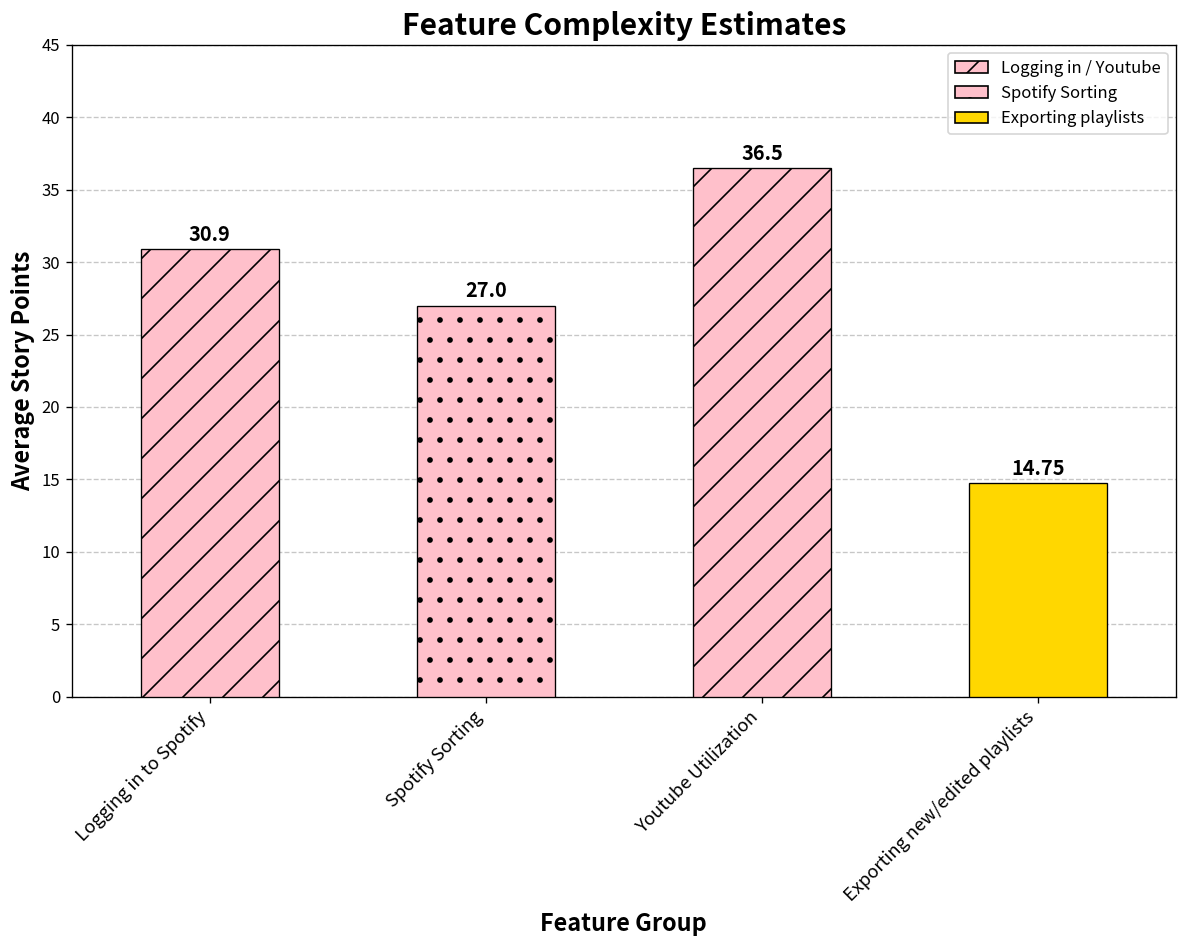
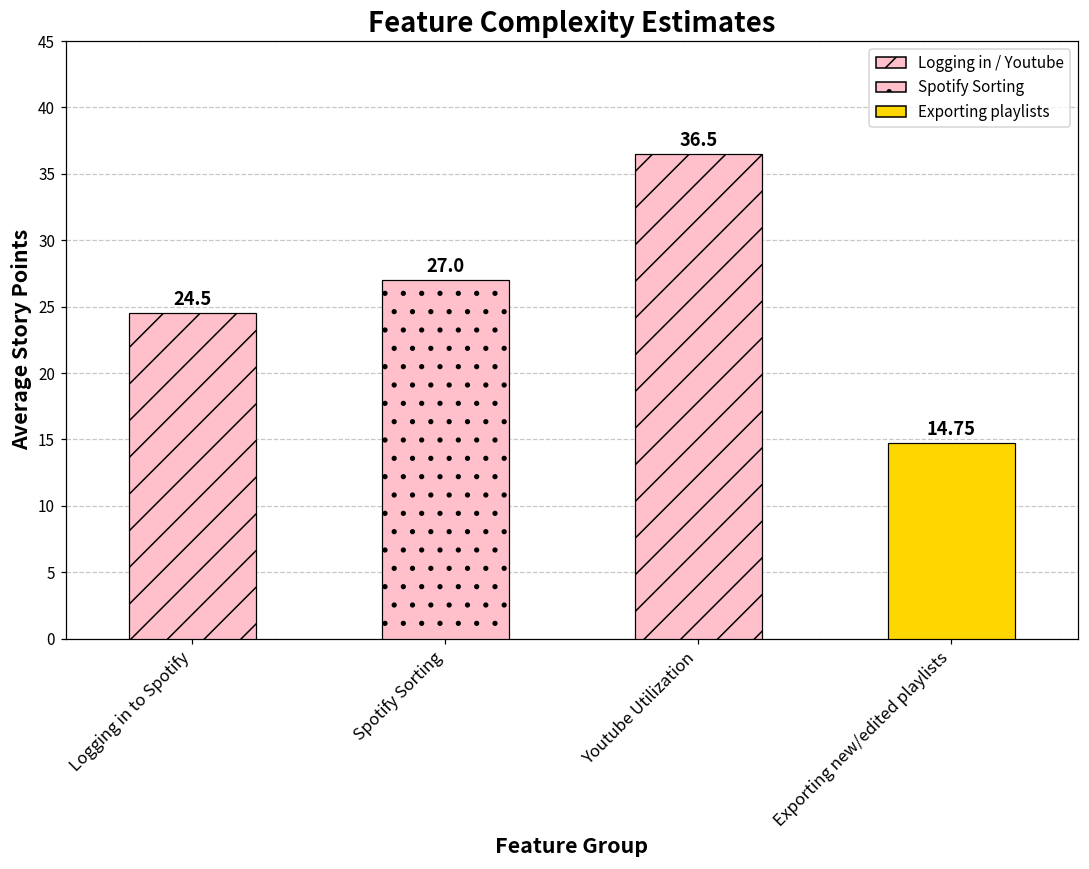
Logging in to Spotify: 30.9 -> 24.5
